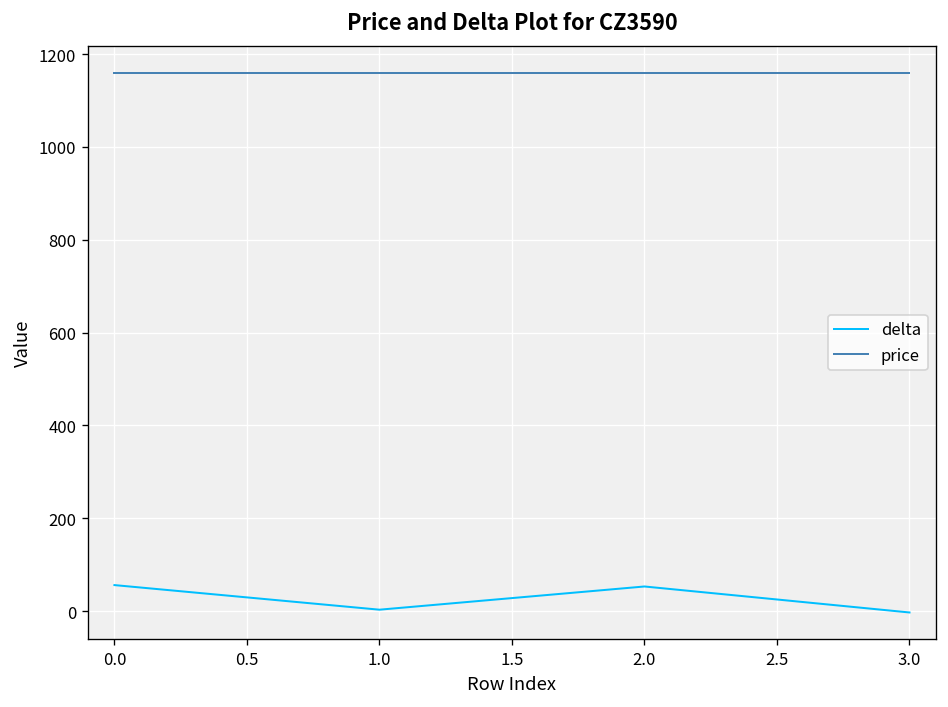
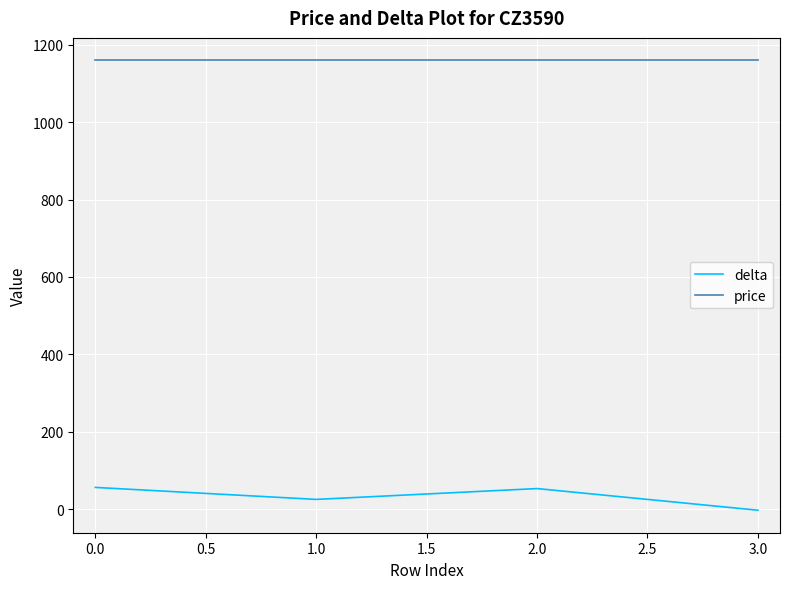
delta, 1.0: 0 -> 30
